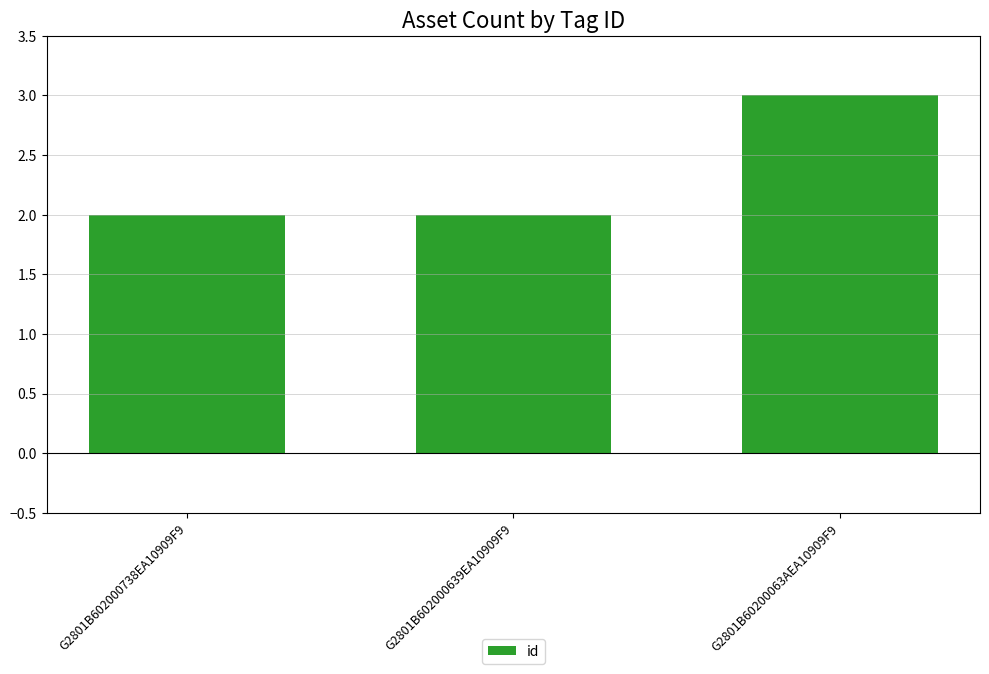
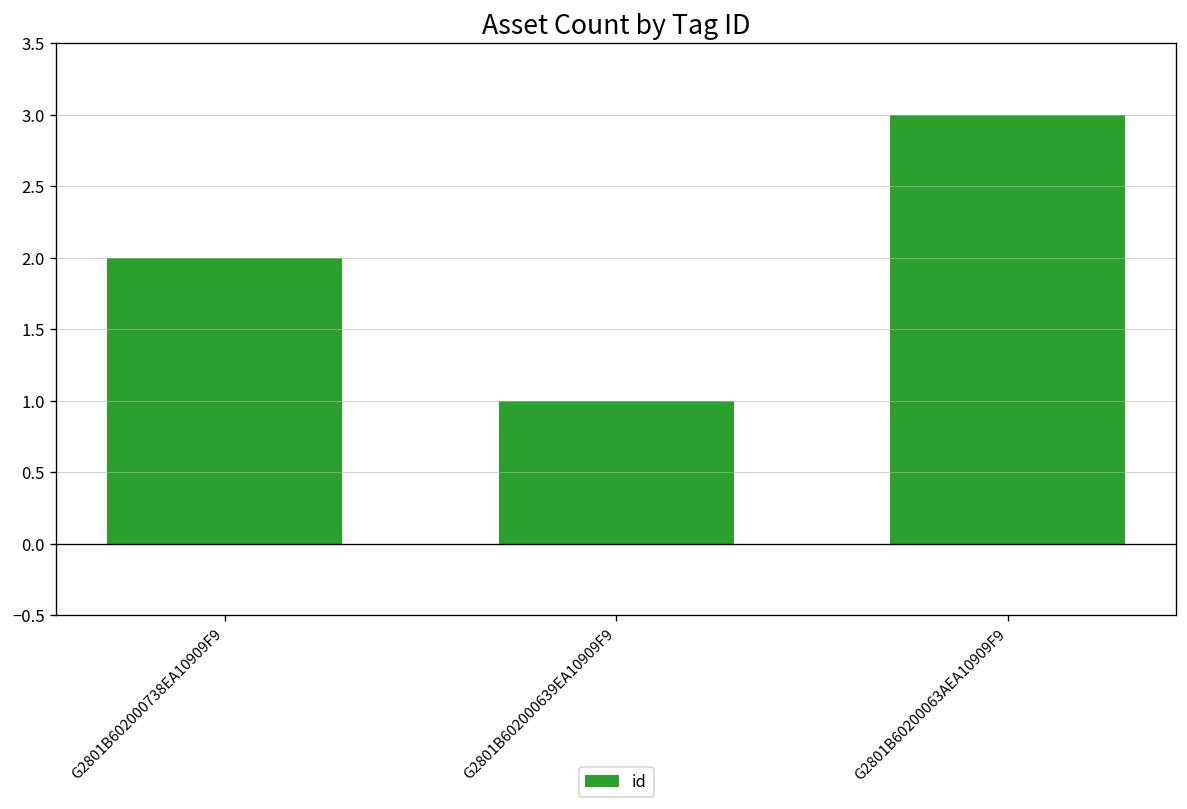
G2801B602000639EA10909F9: 2 -> 1
